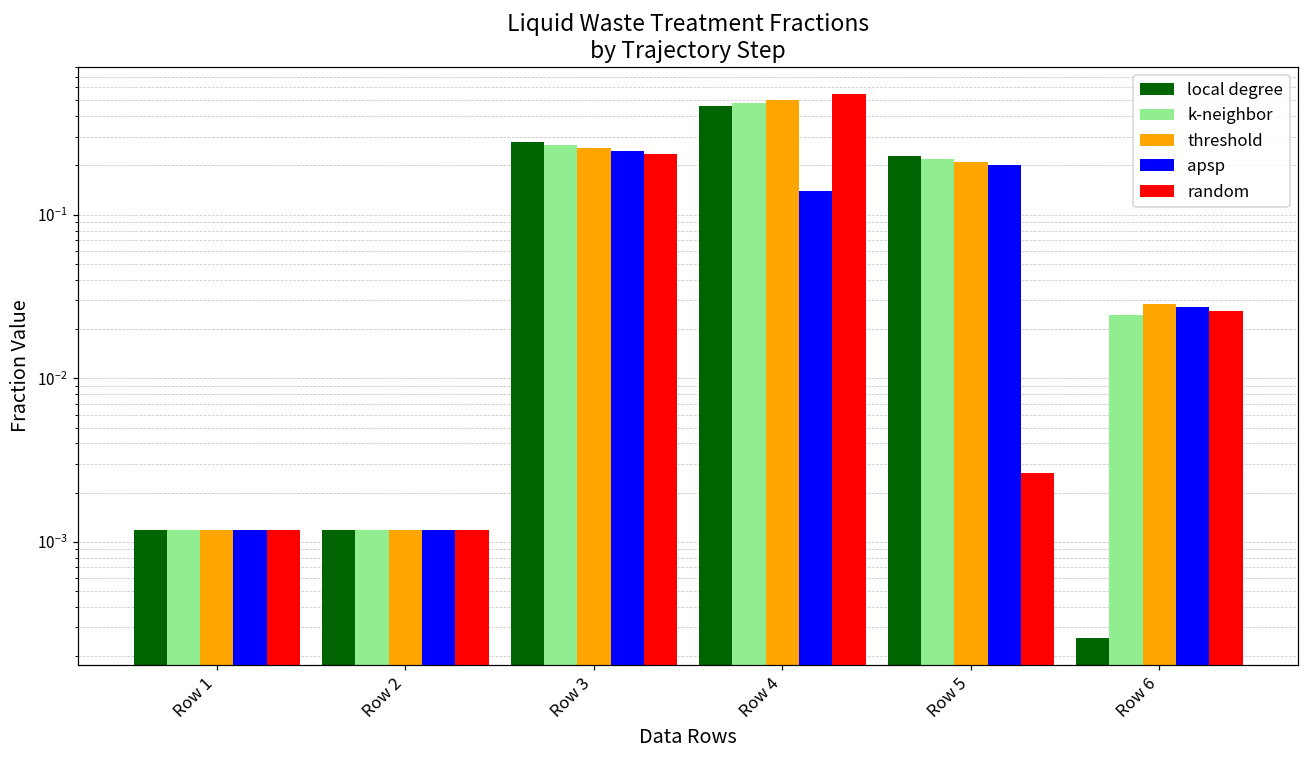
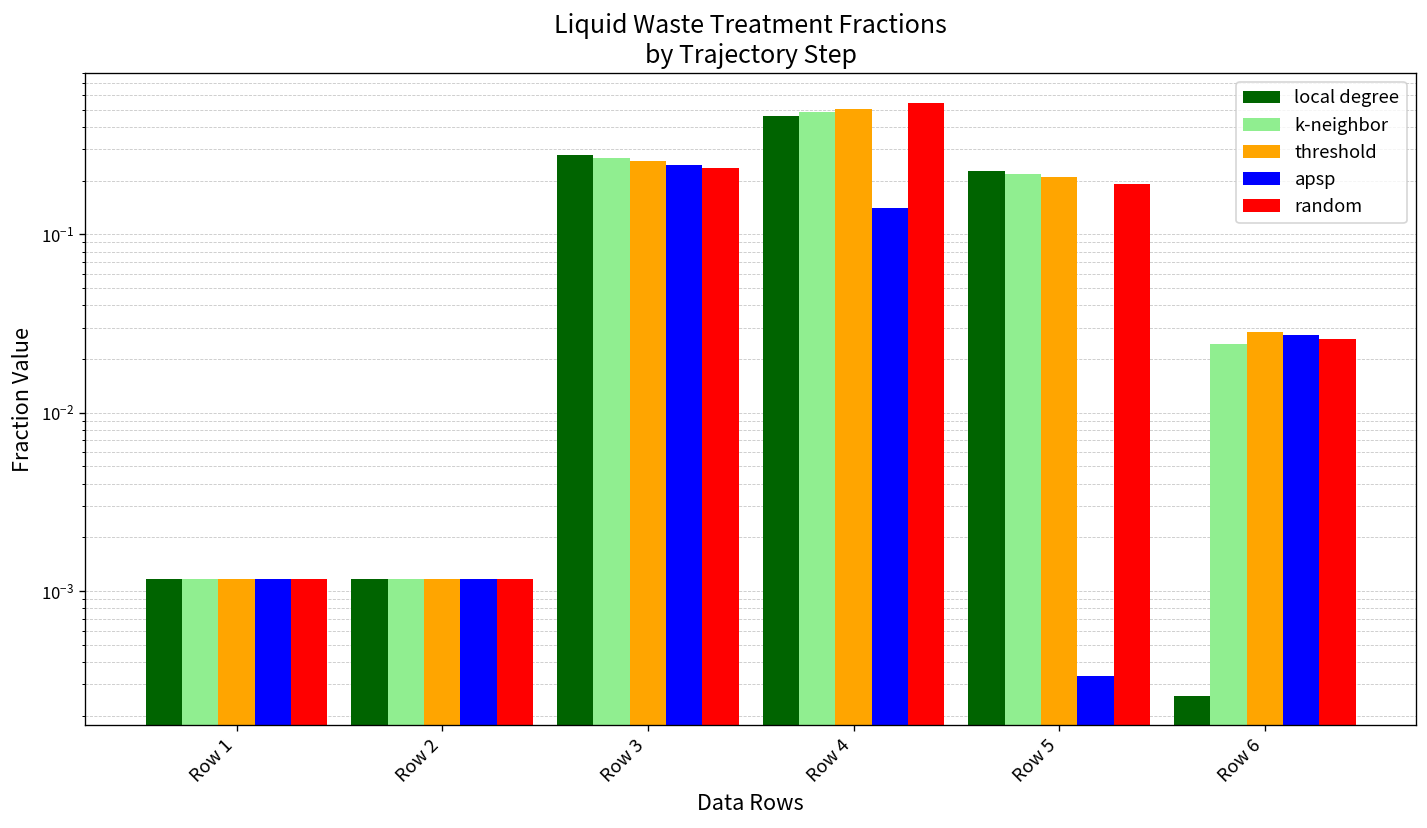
apsp, Row 5: 0.20 -> 0.00033
random, Row 5: 0.0026 -> 0.19
